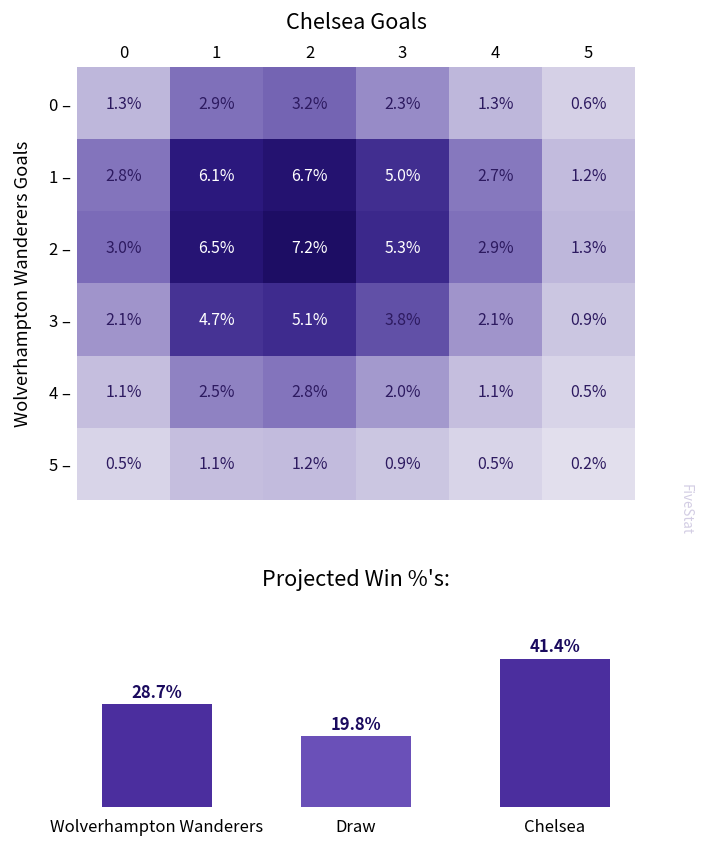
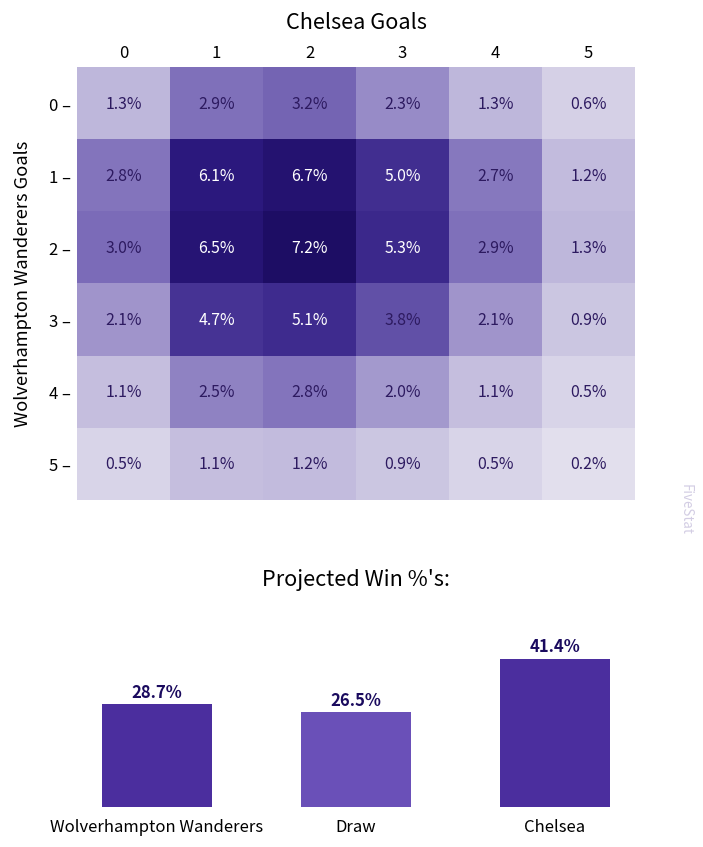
Projected Win %'s:, Draw: 19.8% -> 26.5%
